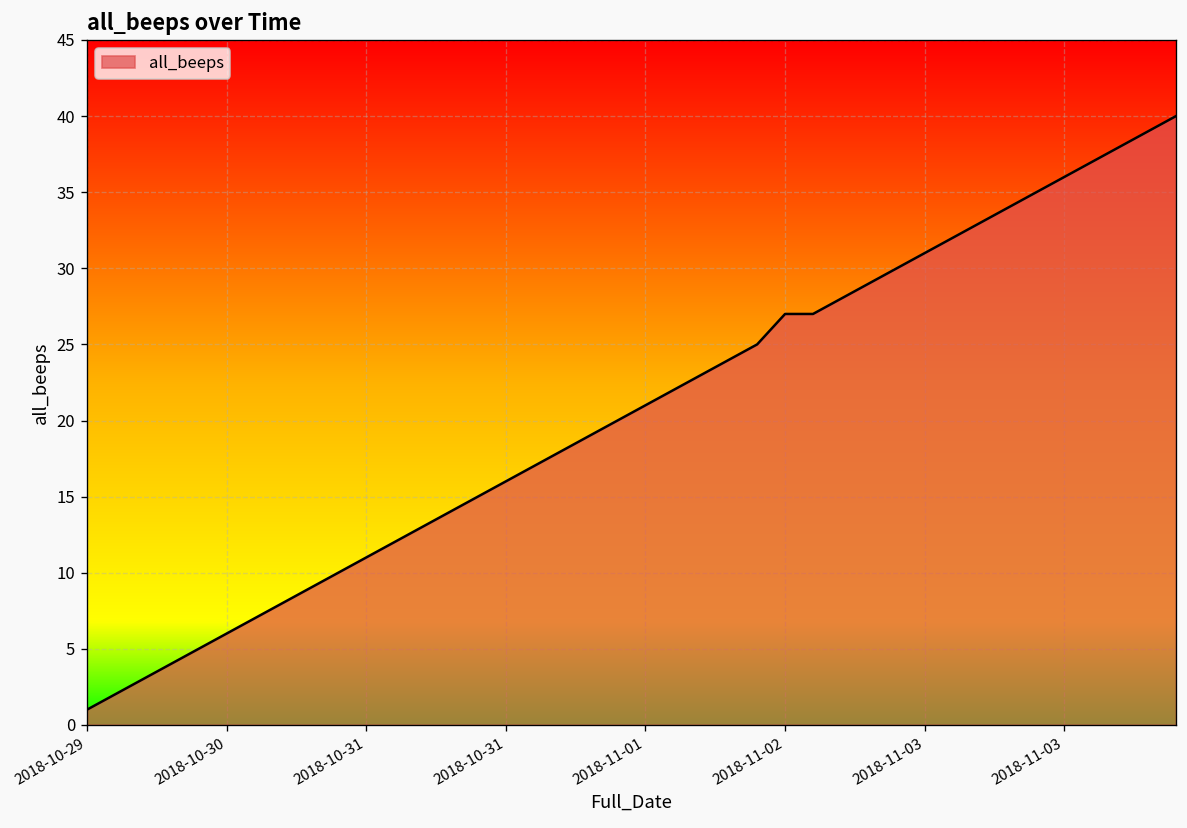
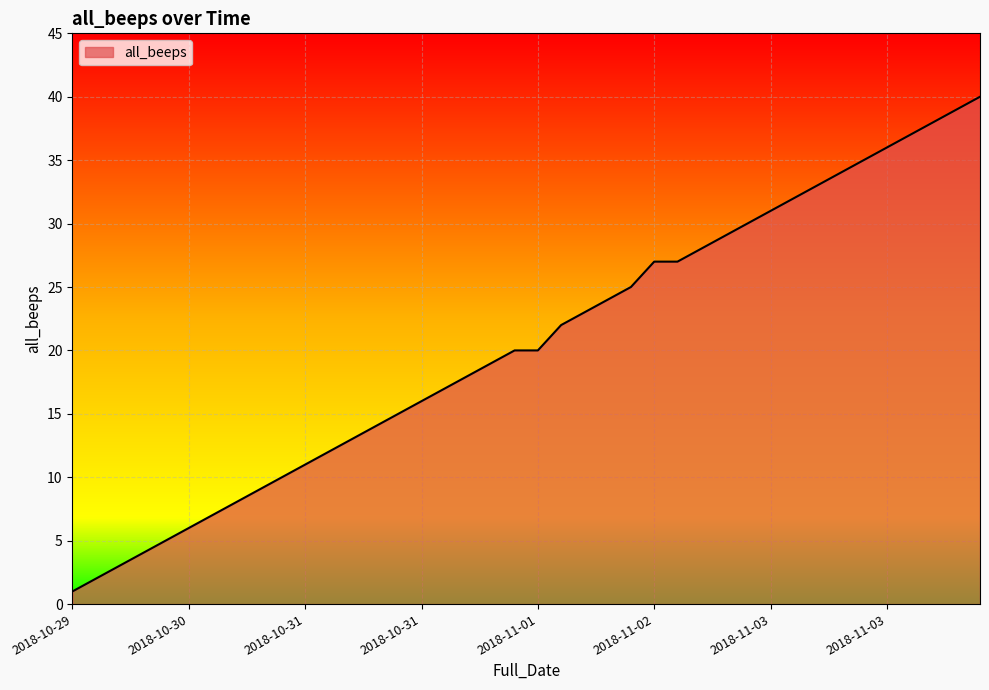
2018-11-01: 21 -> 20
